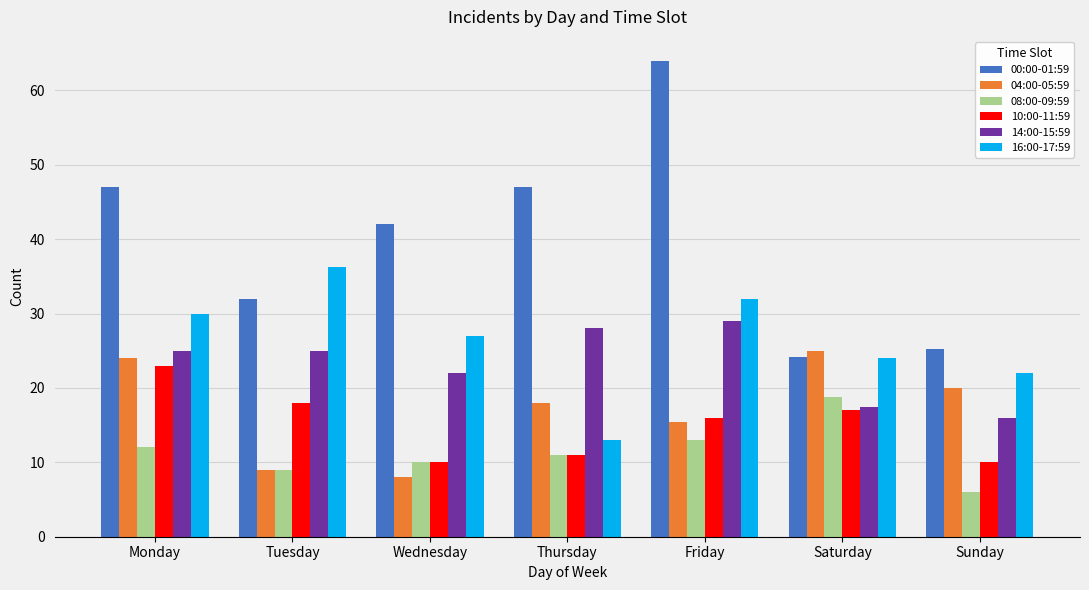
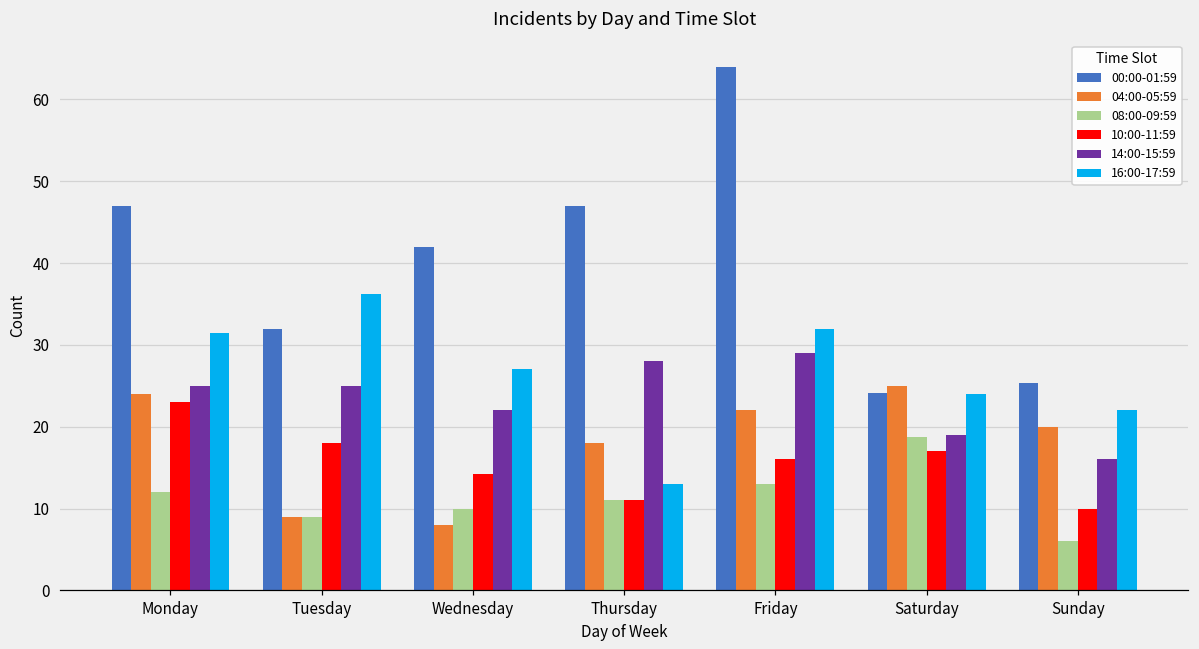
16:00-17:59, Monday: 30 -> 31
10:00-11:59, Wednesday: 10 -> 14
04:00-05:59, Friday: 15 -> 22
14:00-15:59, Saturday: 17 -> 19
